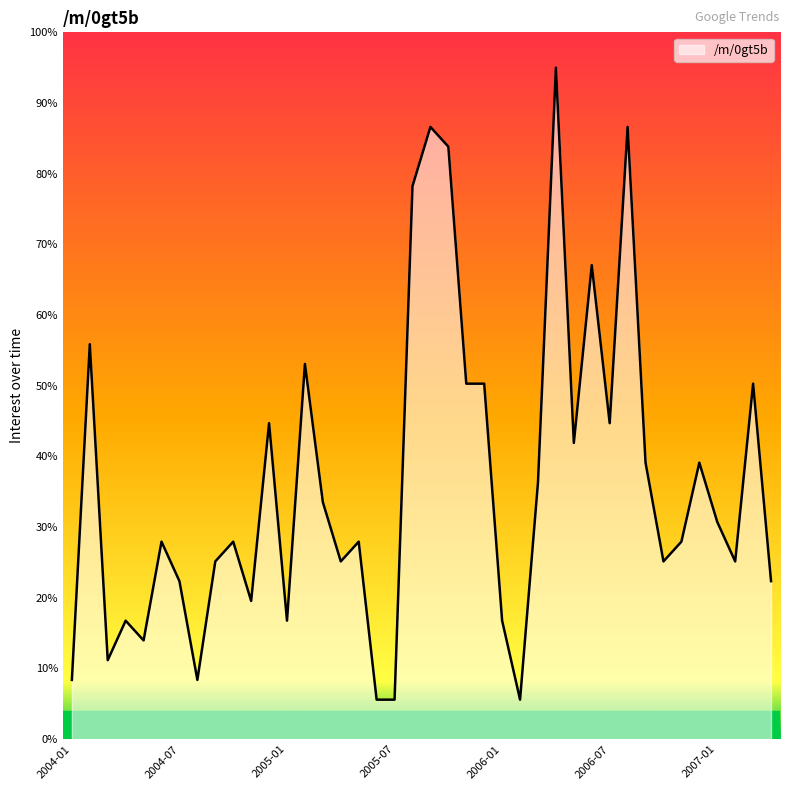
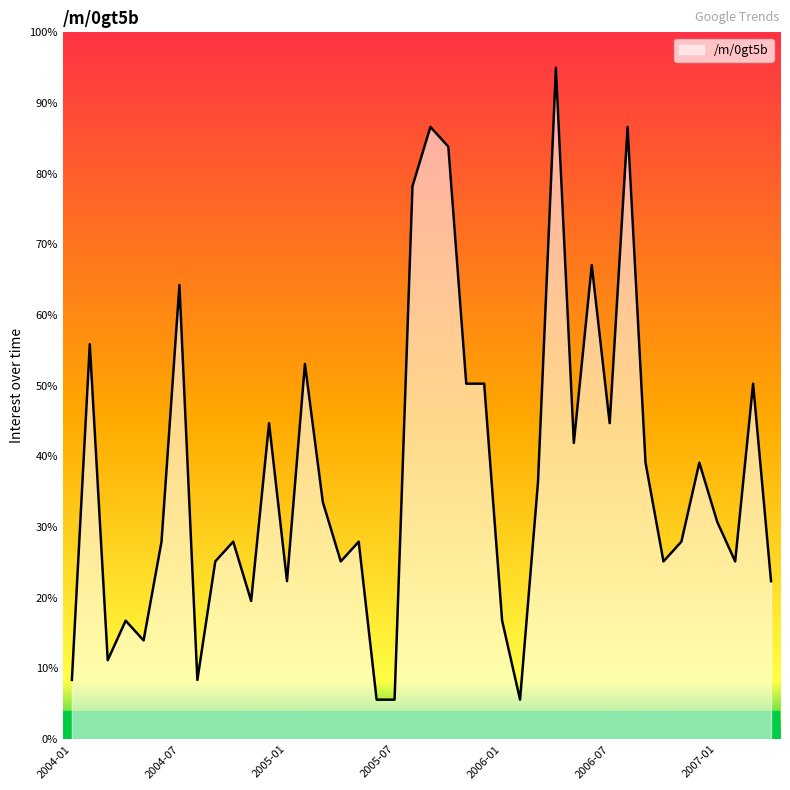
2004-07: 22% -> 64%
2005-01: 17% -> 22%
